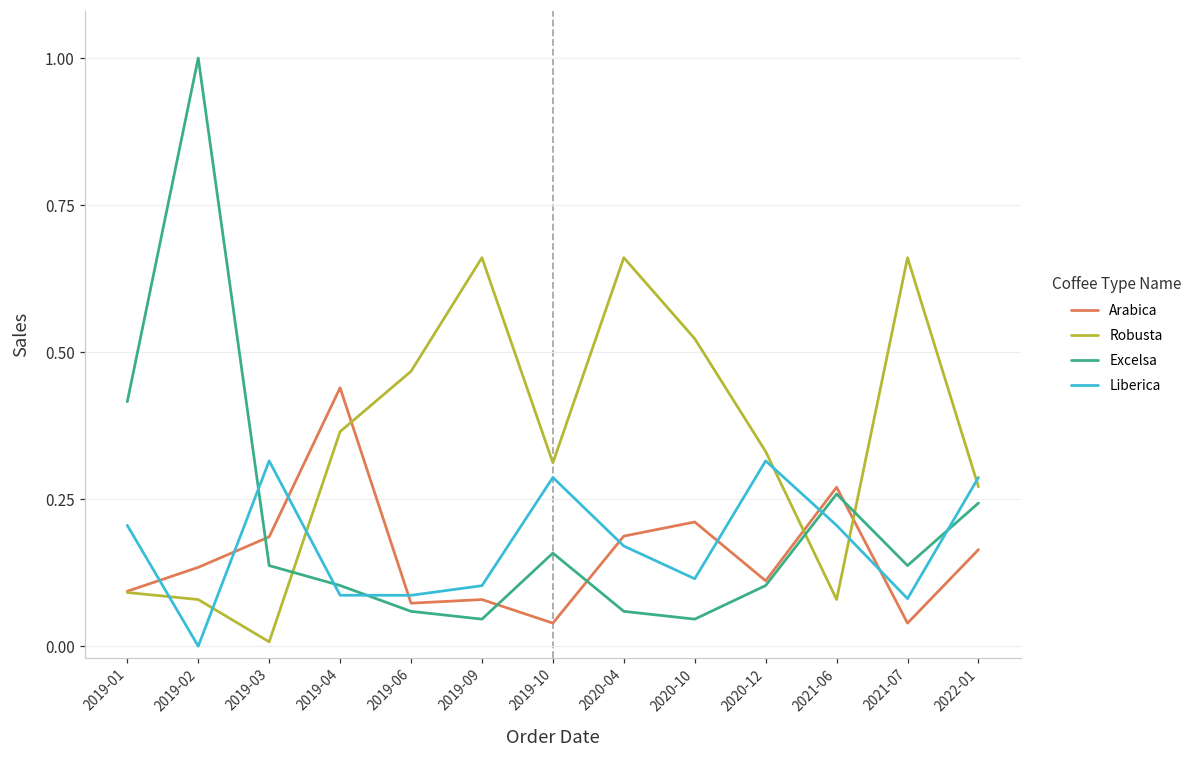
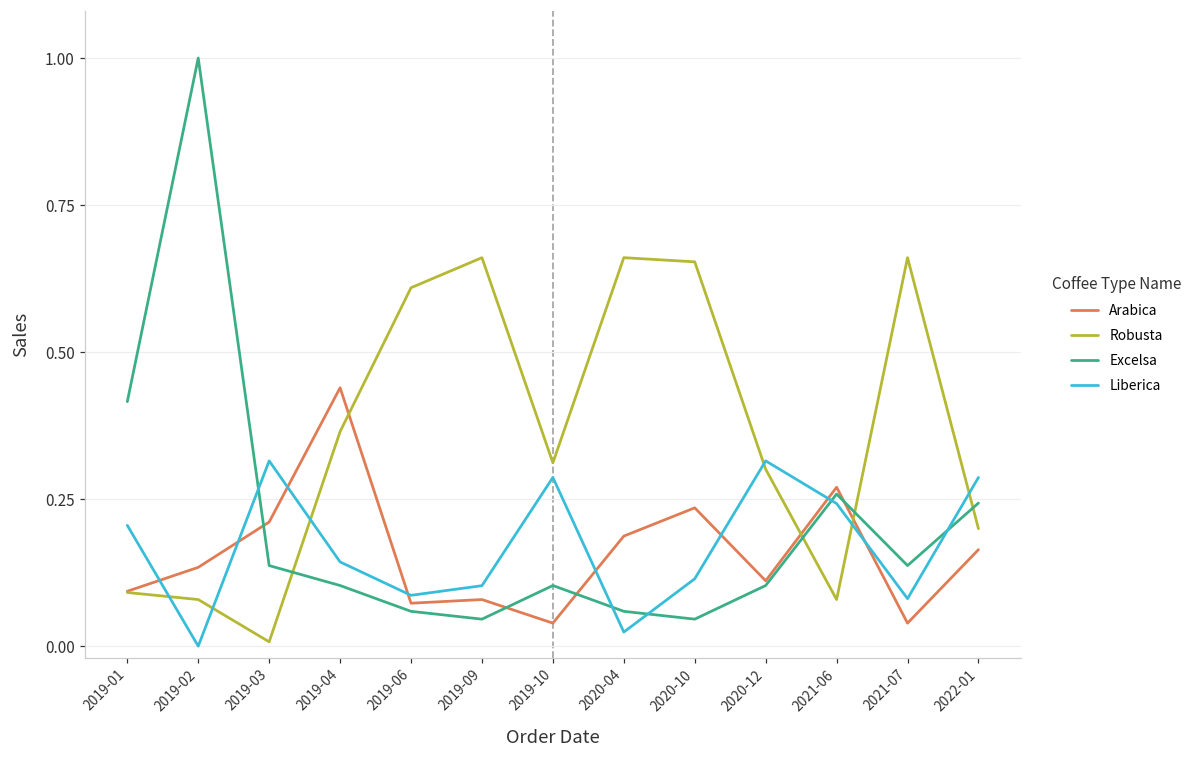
Arabica, 2019-03: 0.19 -> 0.21
Liberica, 2019-04: 0.09 -> 0.14
Robusta, 2019-06: 0.47 -> 0.61
Excelsa, 2019-10: 0.16 -> 0.10
Liberica, 2020-04: 0.17 -> 0.02
Arabica, 2020-10: 0.21 -> 0.24
Robusta, 2020-10: 0.52 -> 0.65
Robusta, 2020-12: 0.33 -> 0.30
Liberica, 2021-06: 0.21 -> 0.24
Robusta, 2022-01: 0.27 -> 0.20
